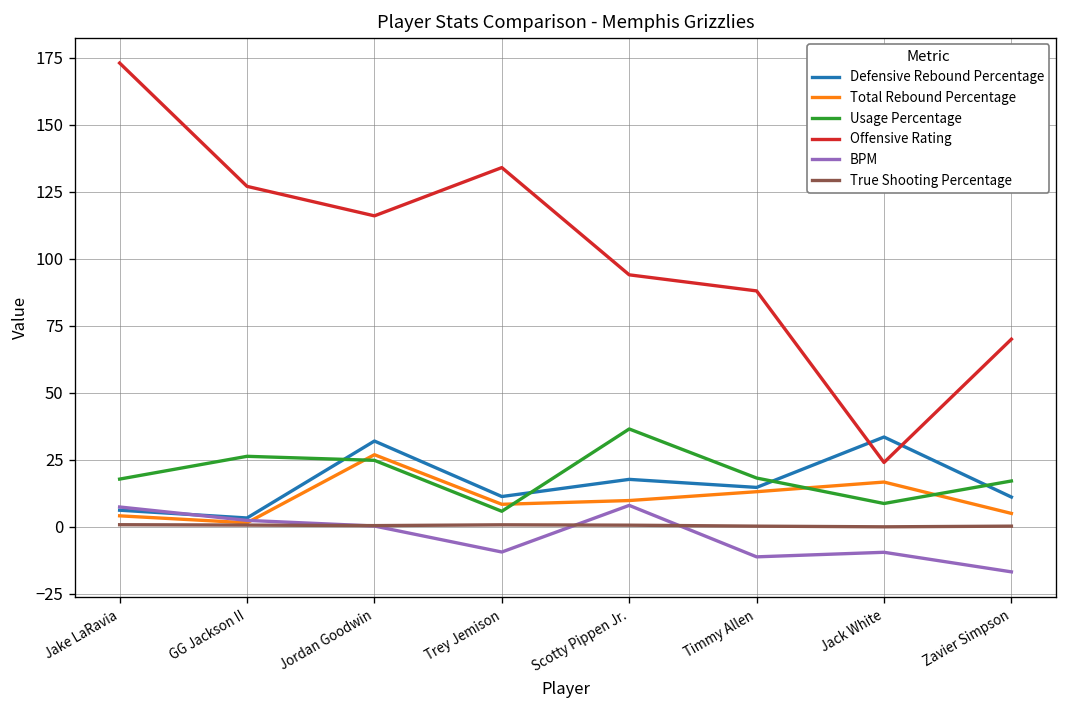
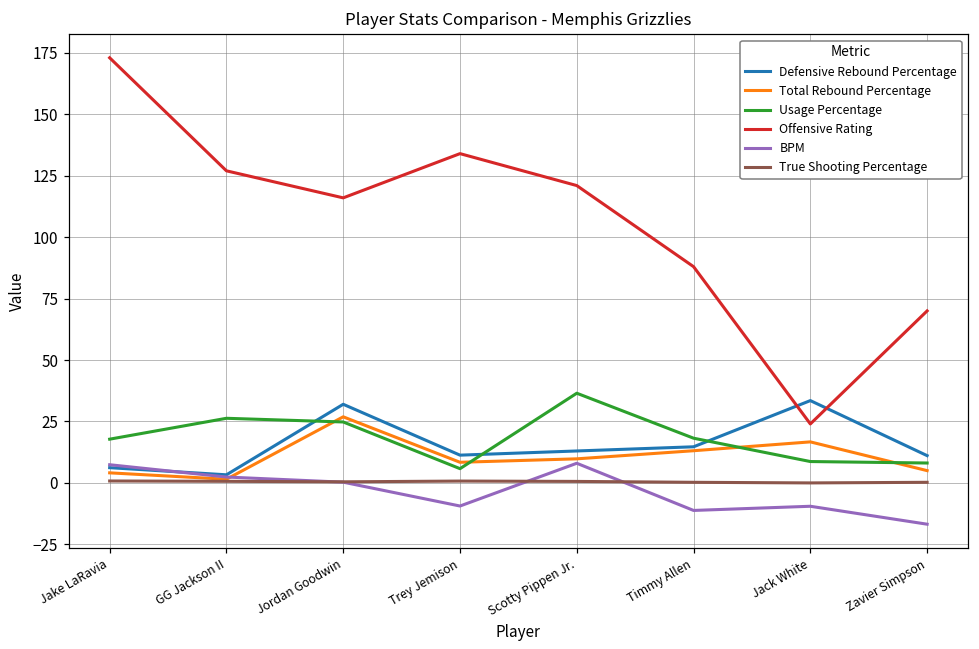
Defensive Rebound Percentage, Scotty Pippen Jr.: 18 -> 13
Offensive Rating, Scotty Pippen Jr.: 94 -> 121
Usage Percentage, Zavier Simpson: 17 -> 8
